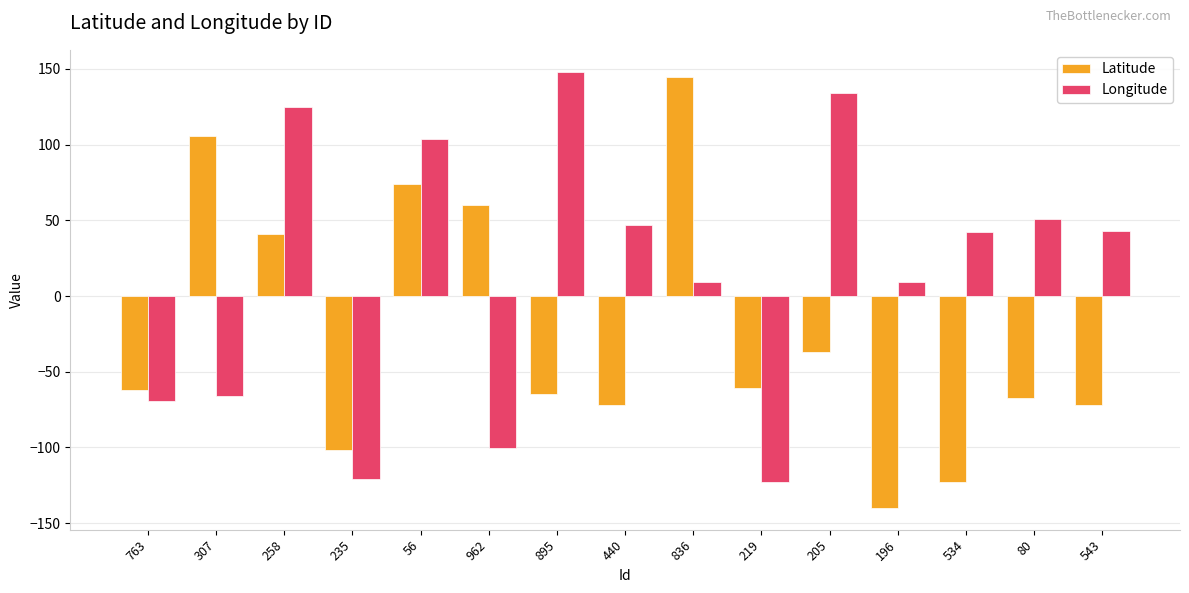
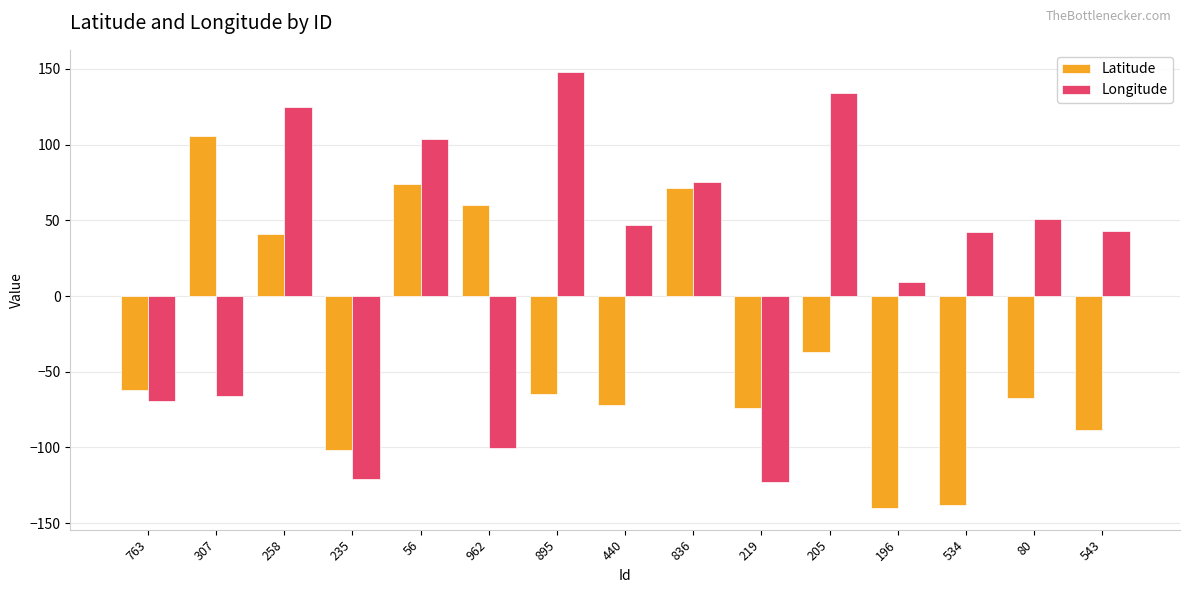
Latitude, 836: 144 -> 71
Longitude, 836: 9 -> 75
Latitude, 219: -61 -> -74
Latitude, 534: -123 -> -138
Latitude, 543: -72 -> -89
